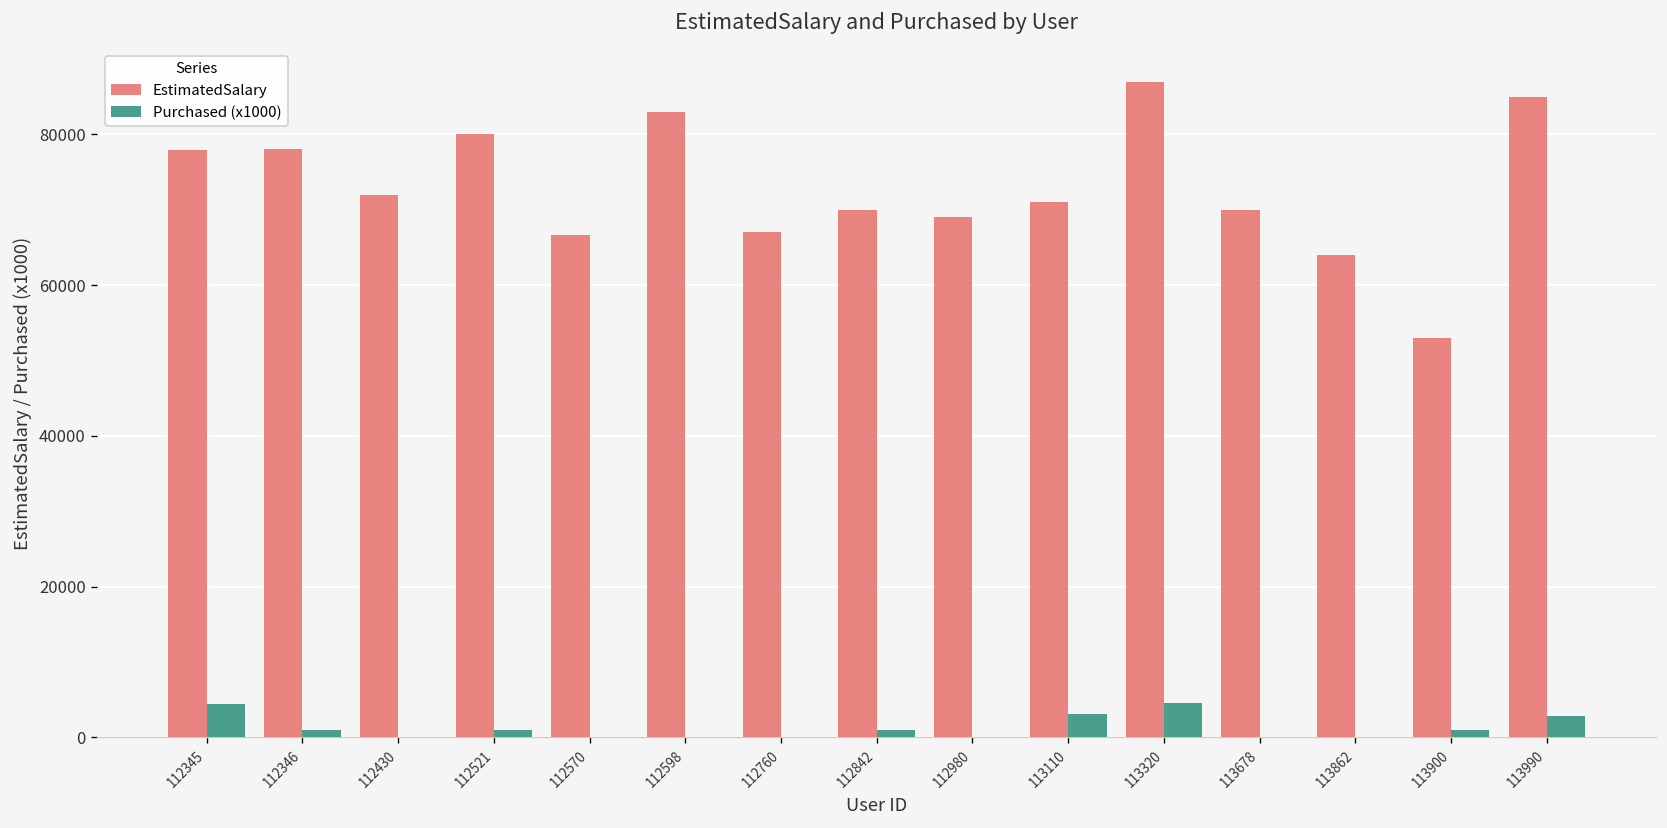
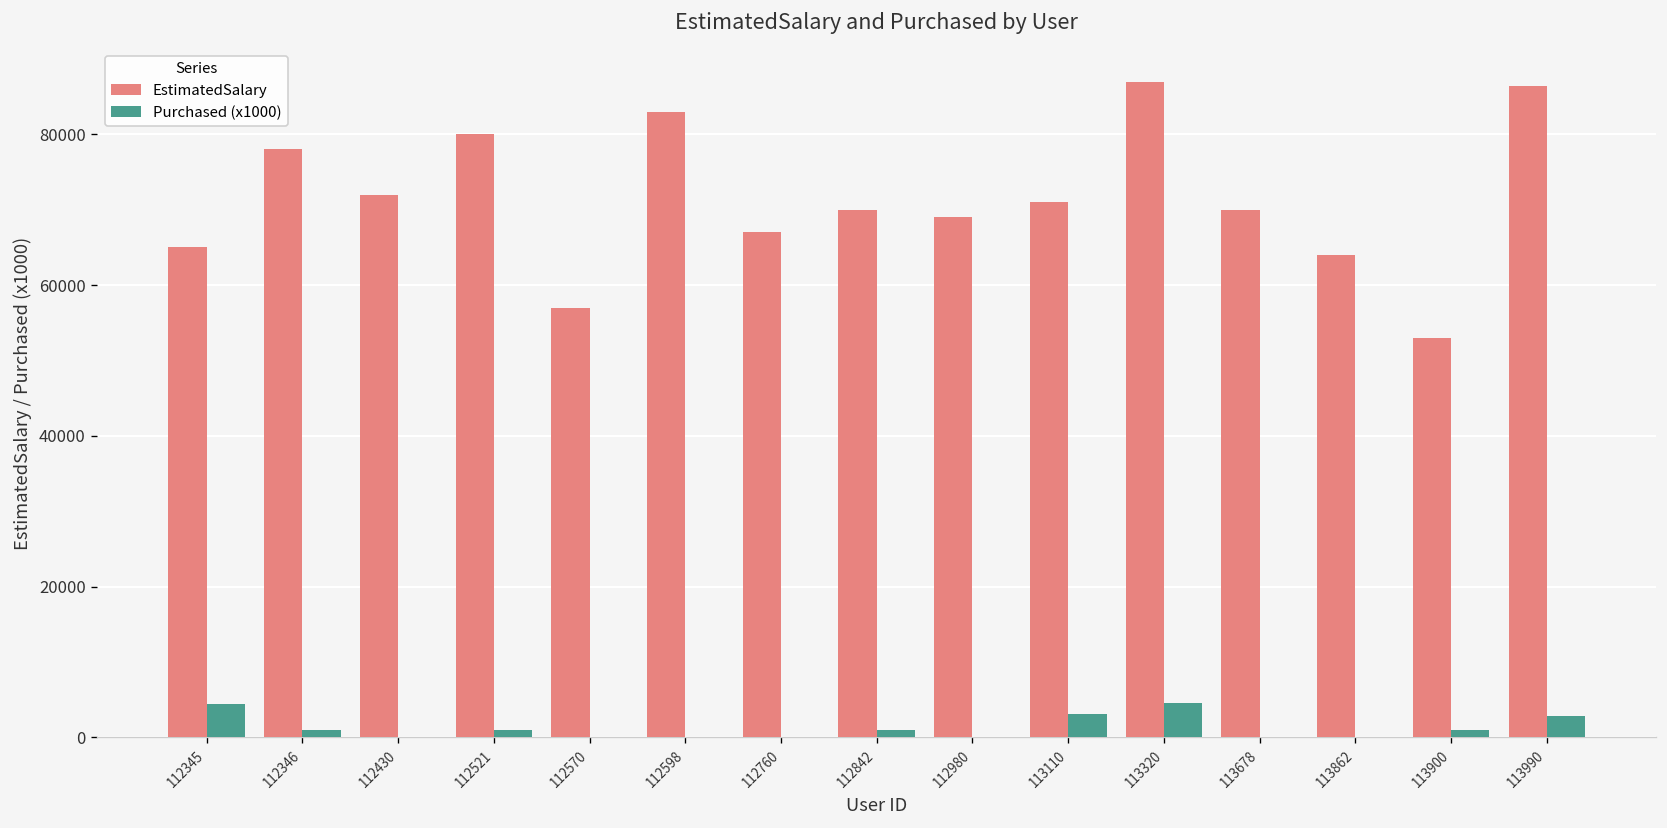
EstimatedSalary, 112345: 78000 -> 65000
EstimatedSalary, 112570: 67000 -> 57000
EstimatedSalary, 113990: 85000 -> 86000
